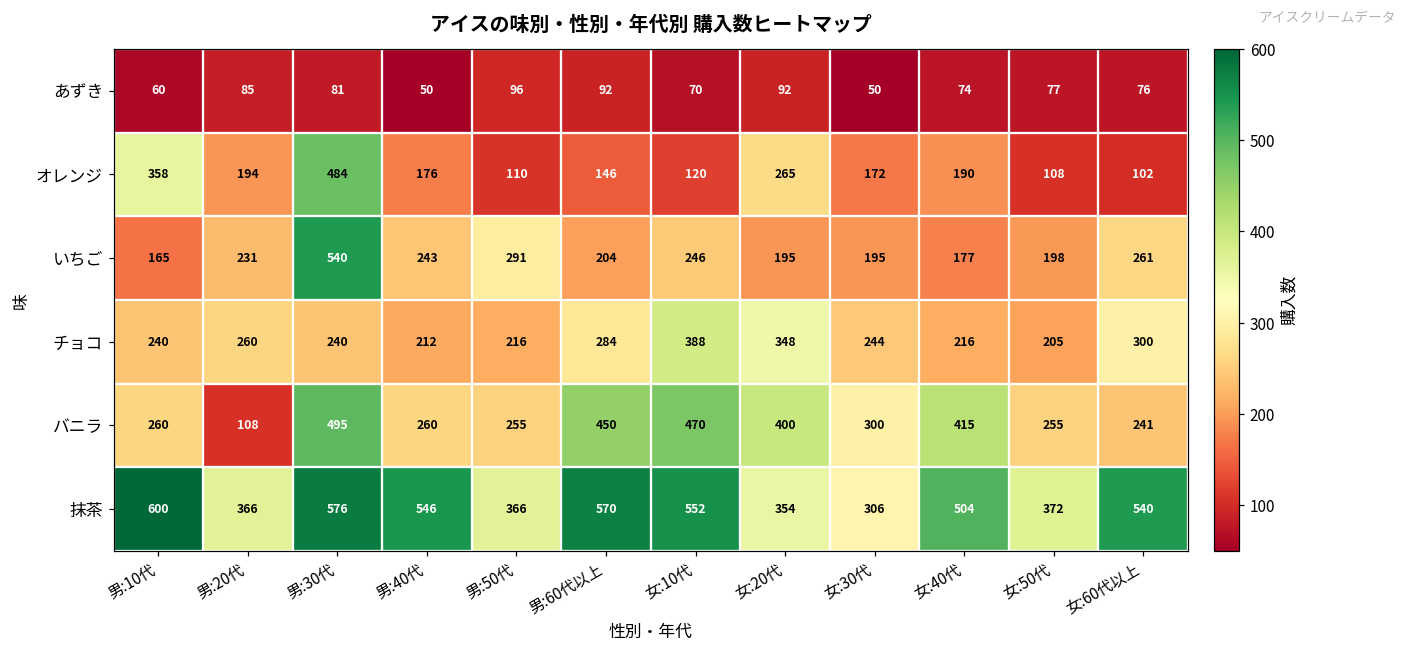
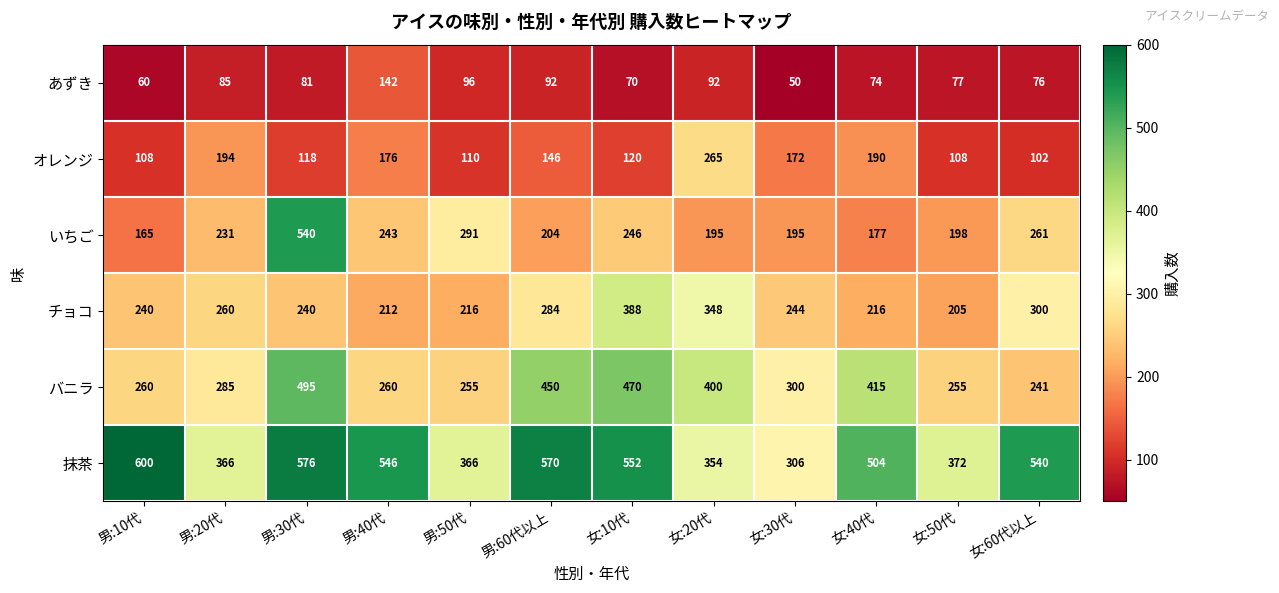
あずき, 男:40代: 50 -> 142
オレンジ, 男:10代: 358 -> 108
オレンジ, 男:30代: 484 -> 118
バニラ, 男:20代: 108 -> 285
